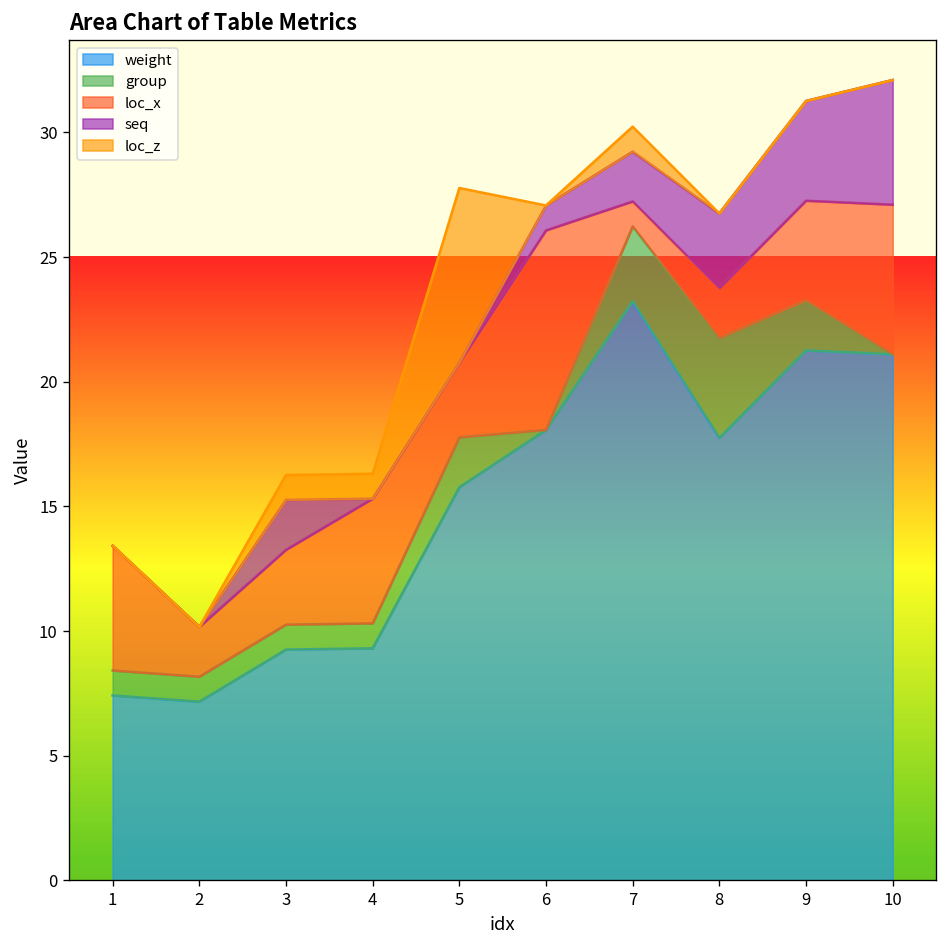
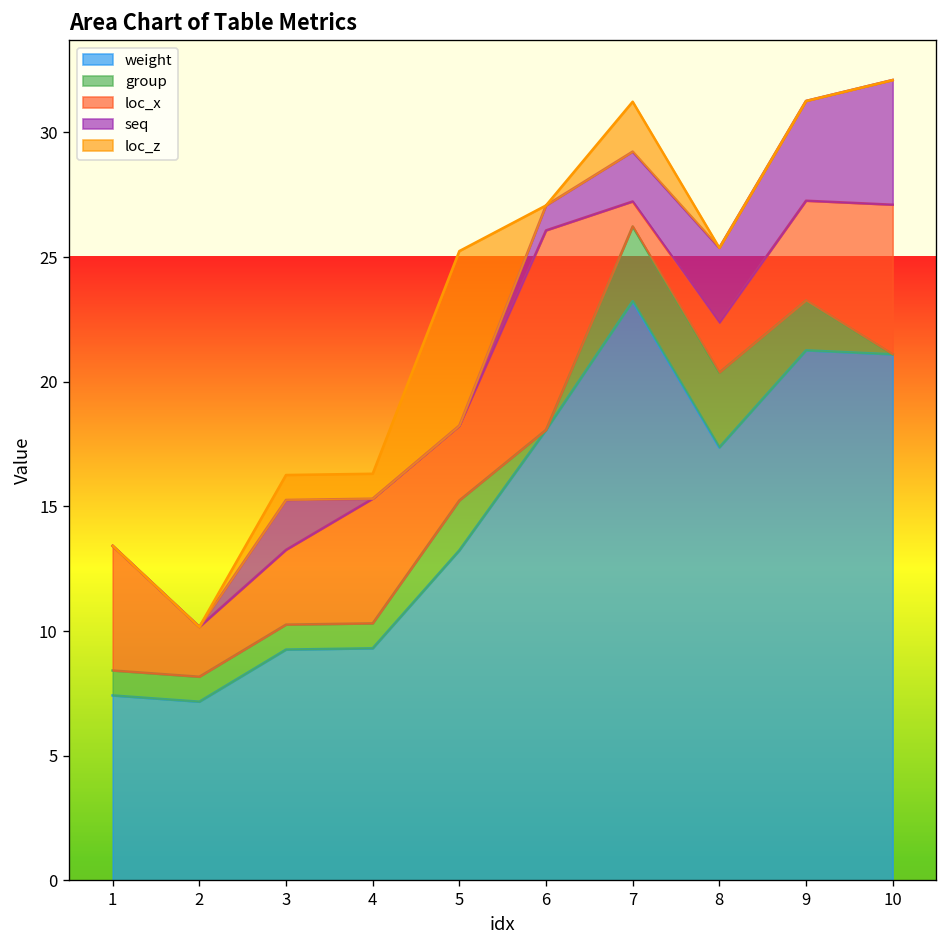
weight, 5: 15.8 -> 13.2
loc_z, 7: 1 -> 2
weight, 8: 17.8 -> 17.4
group, 8: 4 -> 3
